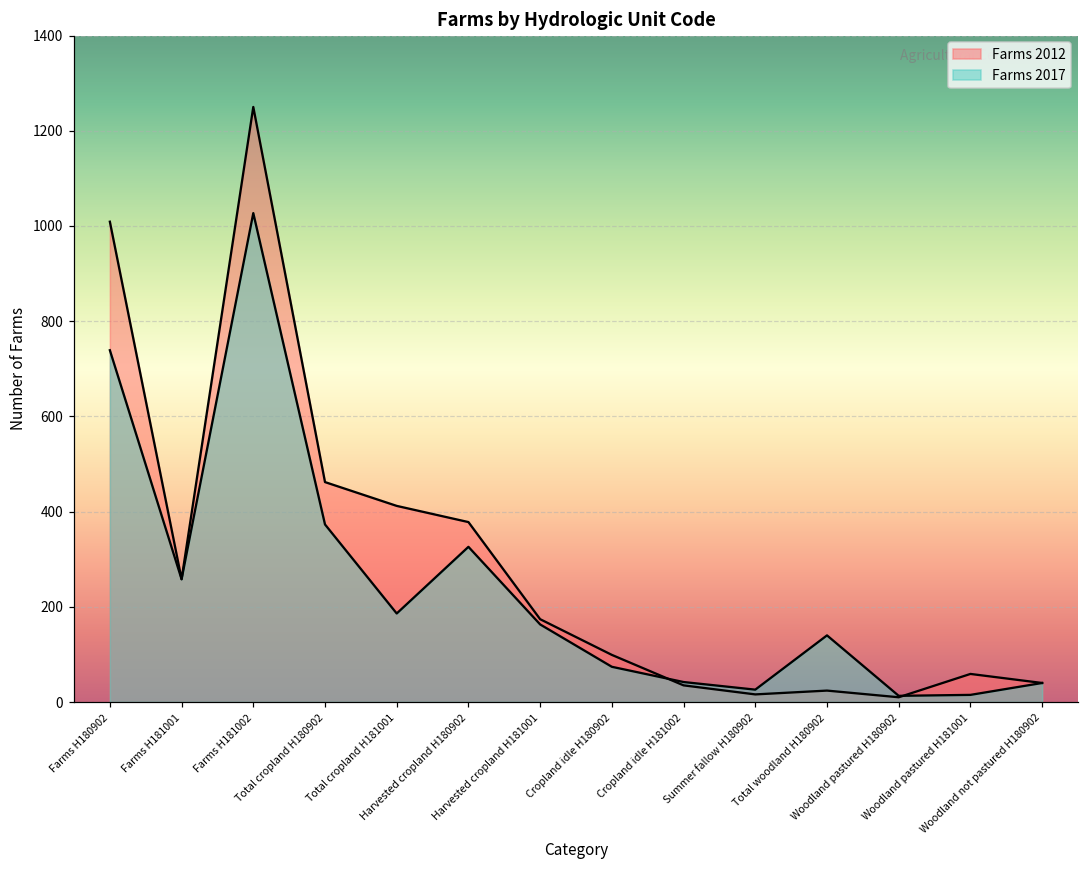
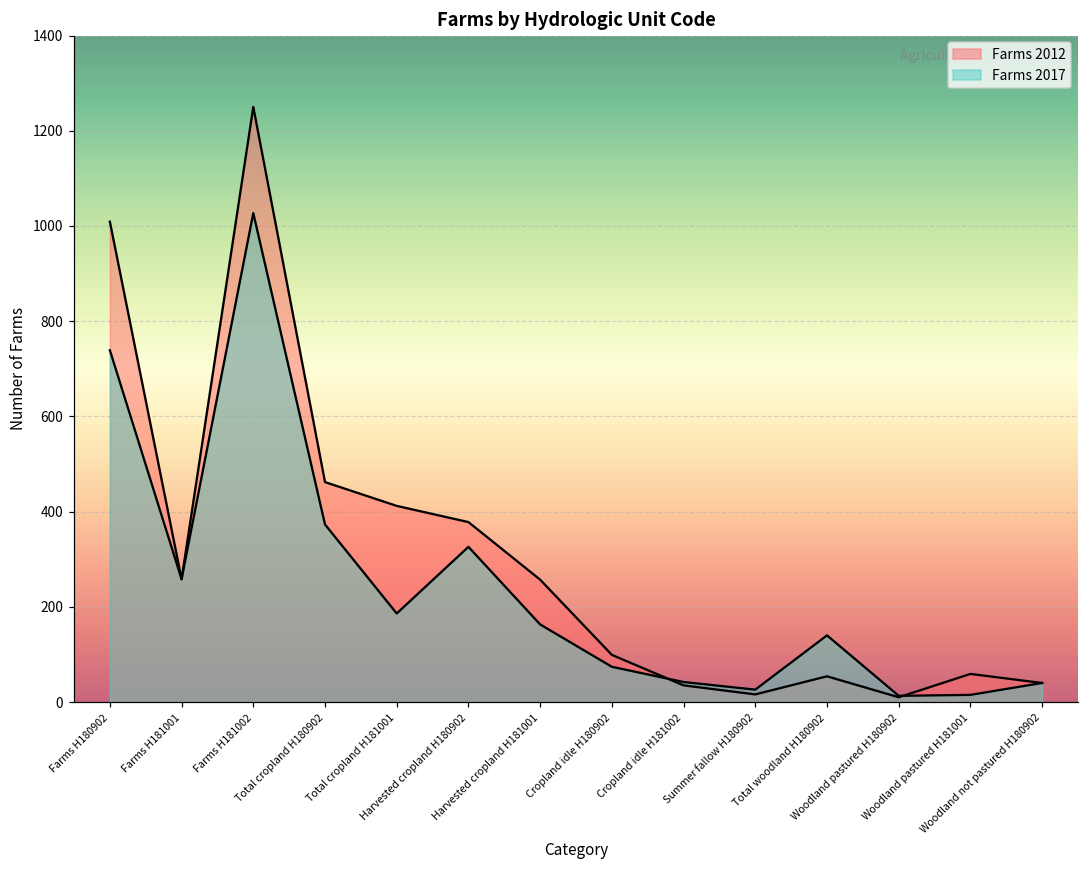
Farms 2012, Harvested cropland H181001: 170 -> 260
Farms 2012, Total woodland H180902: 20 -> 50
